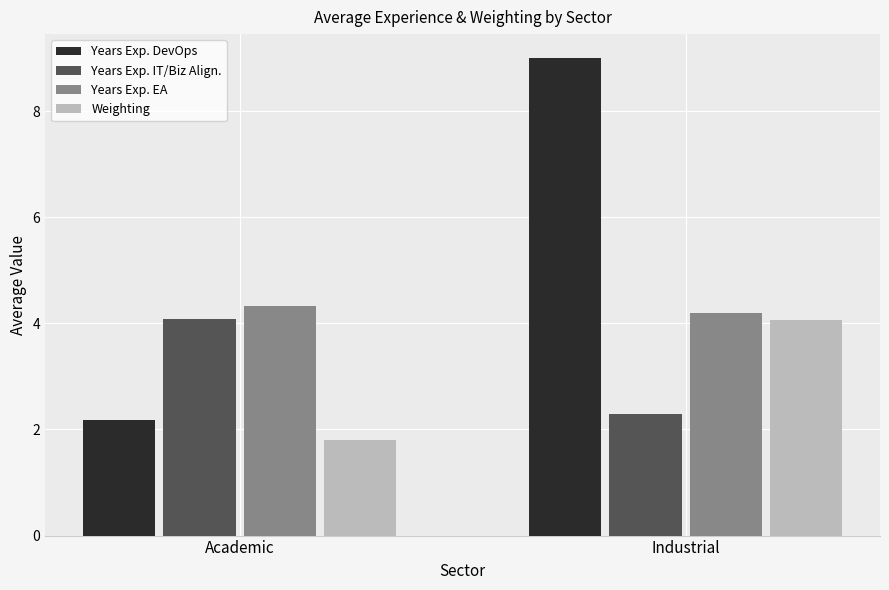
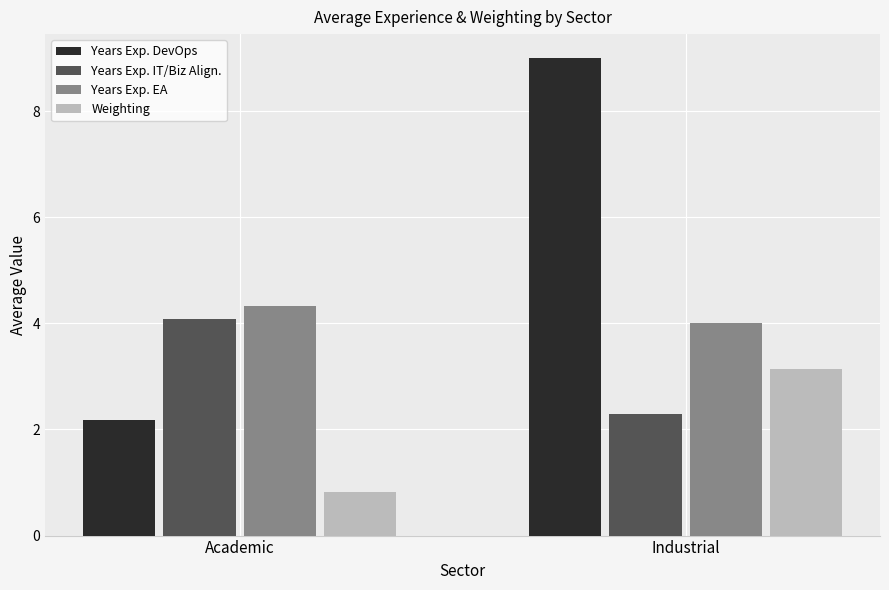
Weighting, Academic: 1.8 -> 0.8
Years Exp. EA, Industrial: 4.2 -> 4.0
Weighting, Industrial: 4.1 -> 3.1
